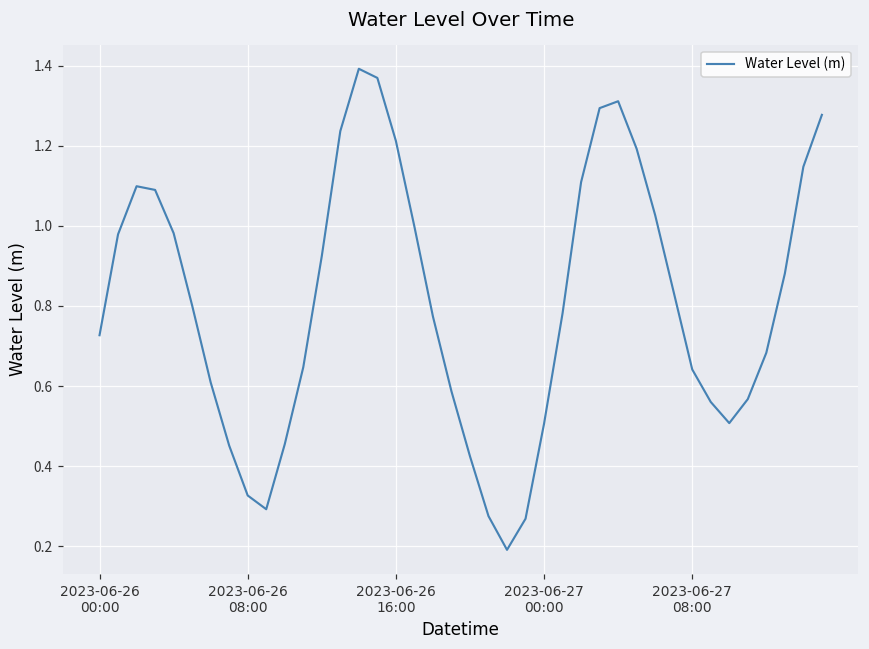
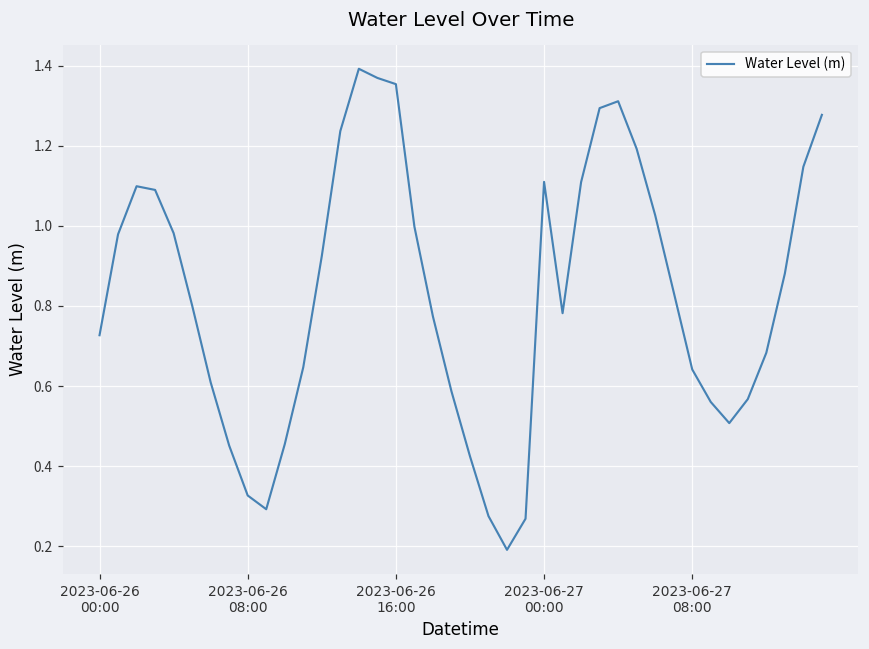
2023-06-26 16:00: 1.21 -> 1.35
2023-06-27 00:00: 0.51 -> 1.11
